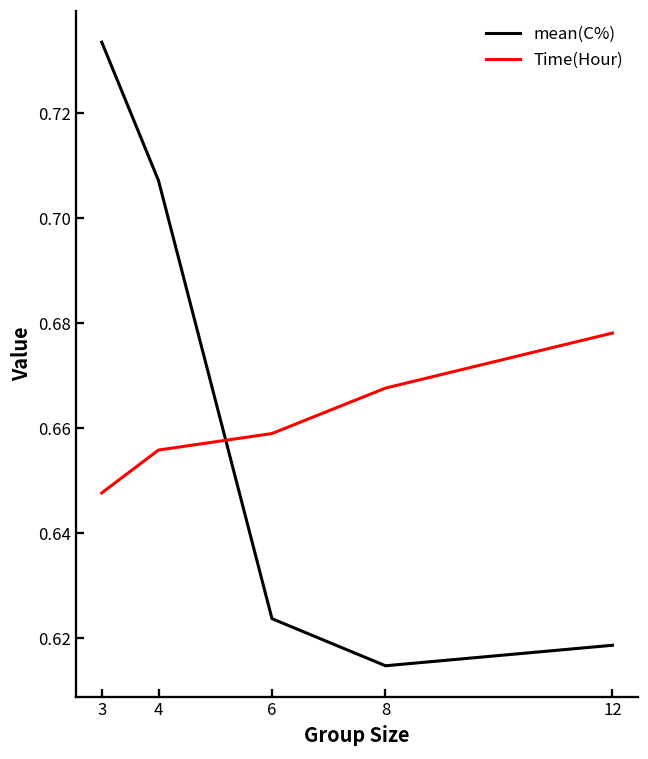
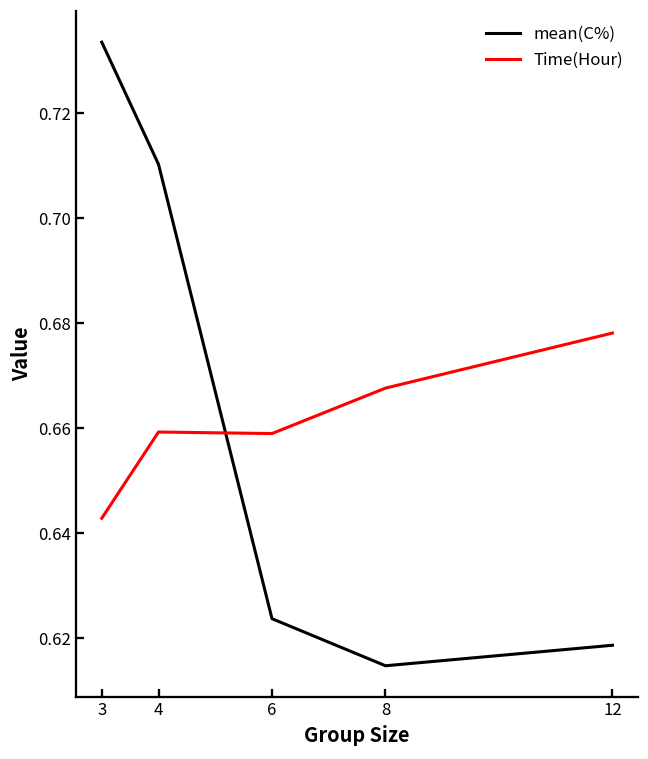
Time(Hour), 3: 0.648 -> 0.643
mean(C%), 4: 0.707 -> 0.710
Time(Hour), 4: 0.656 -> 0.659
